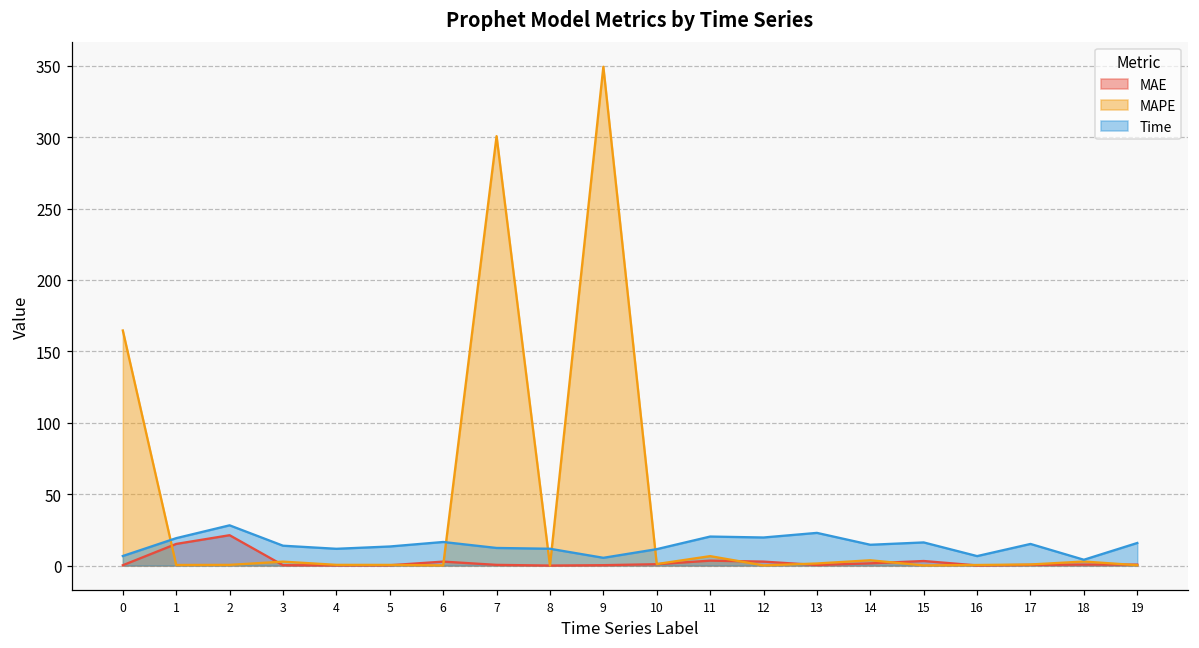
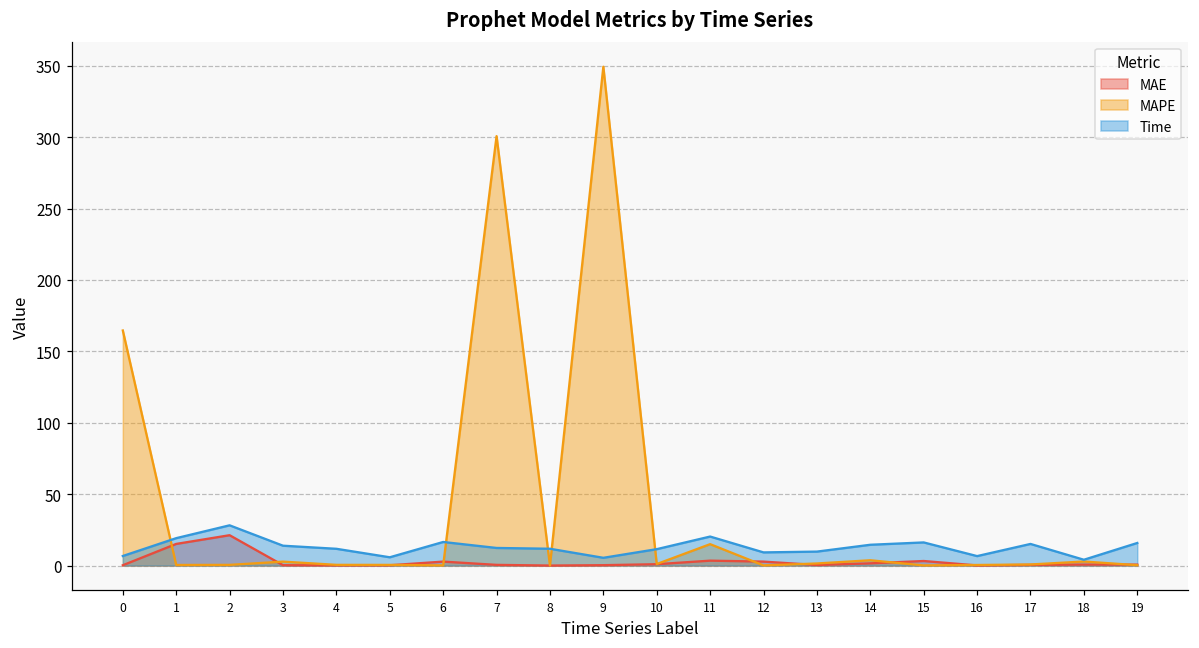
Time, 5: 13 -> 6
MAPE, 11: 7 -> 15
Time, 12: 20 -> 9
Time, 13: 23 -> 10
